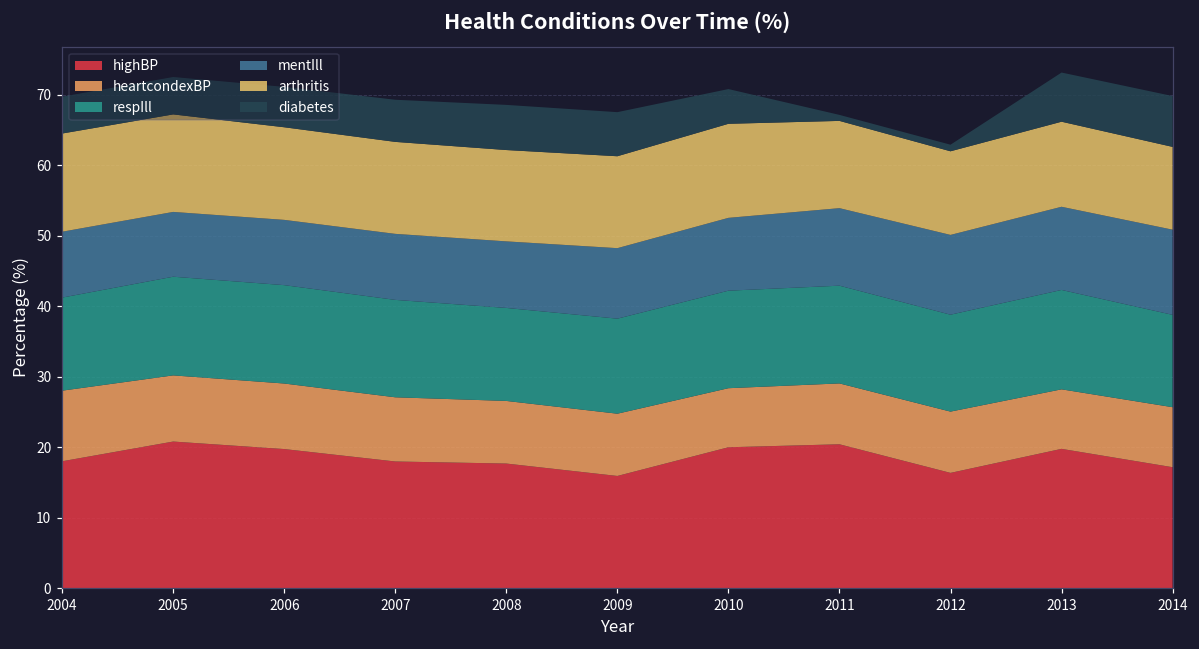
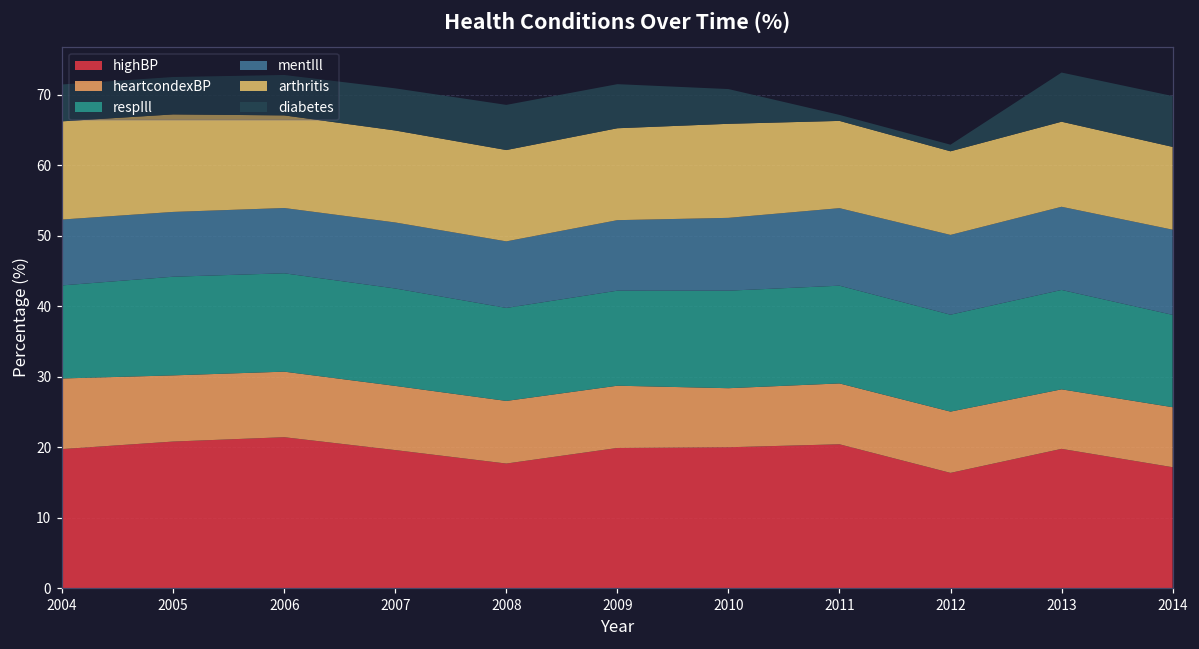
highBP, 2004: 18 -> 20
highBP, 2006: 20 -> 21
highBP, 2007: 18 -> 20
highBP, 2009: 16 -> 20
